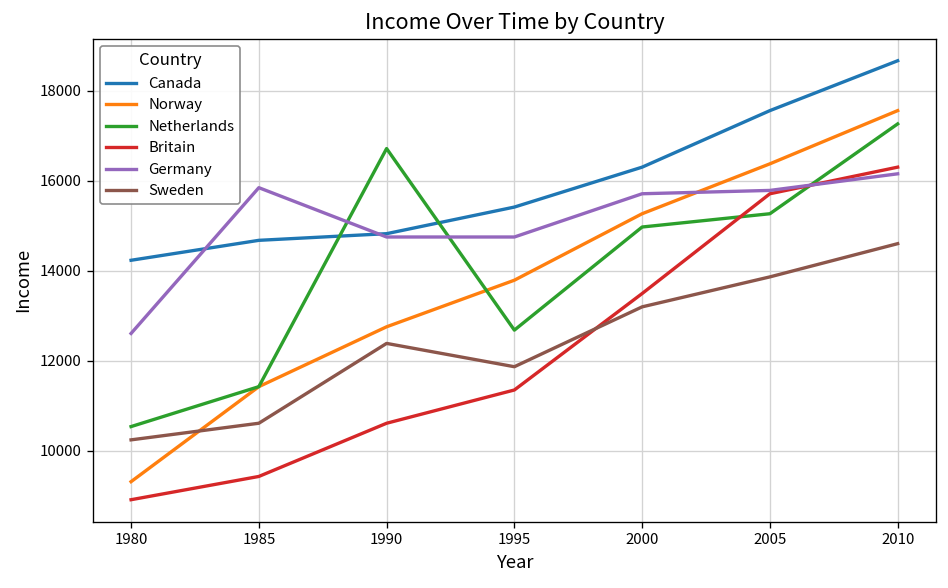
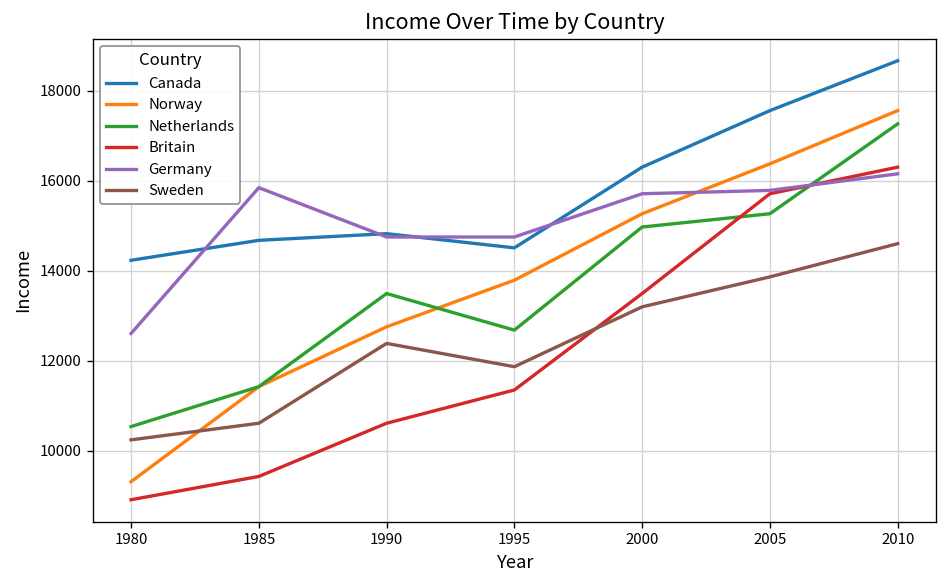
Netherlands, 1990: 16700 -> 13500
Canada, 1995: 15400 -> 14500
